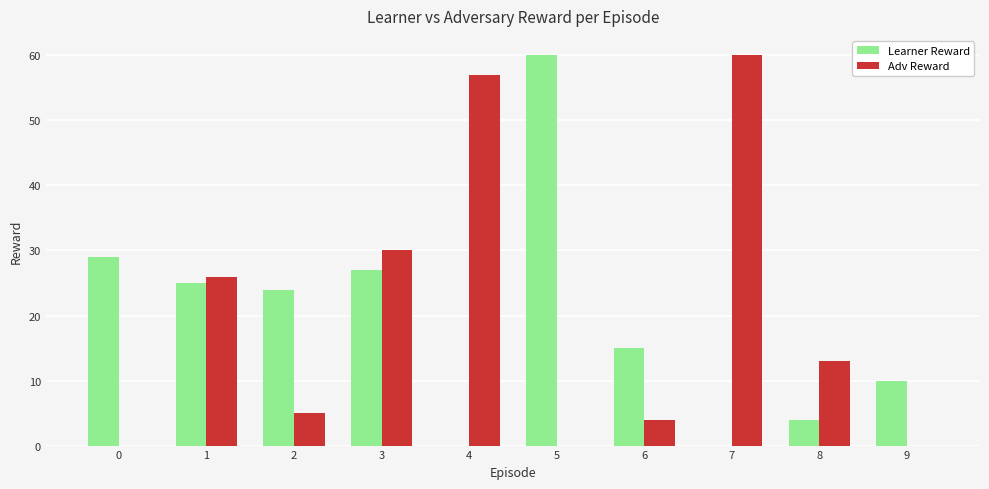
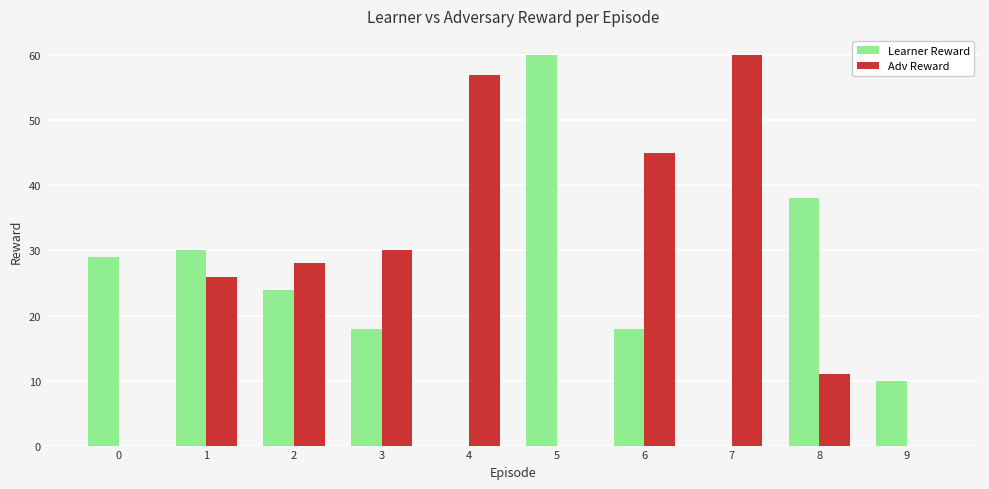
Learner Reward, 1: 25 -> 30
Adv Reward, 2: 5 -> 28
Learner Reward, 3: 27 -> 18
Learner Reward, 6: 15 -> 18
Adv Reward, 6: 4 -> 45
Learner Reward, 8: 4 -> 38
Adv Reward, 8: 13 -> 11
